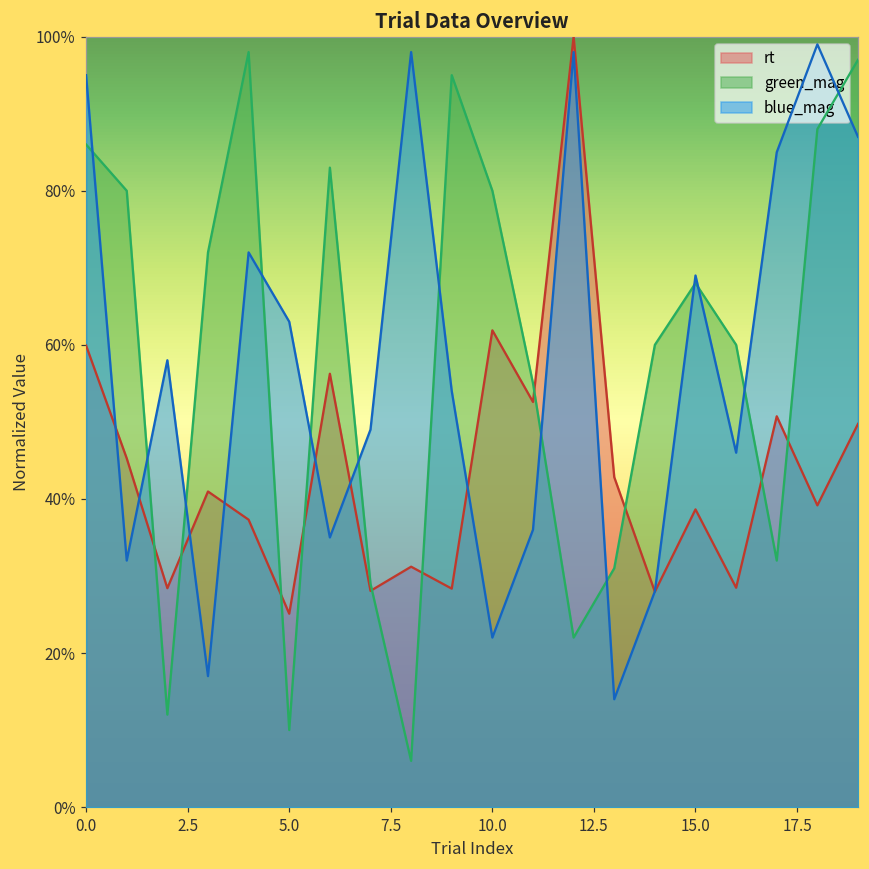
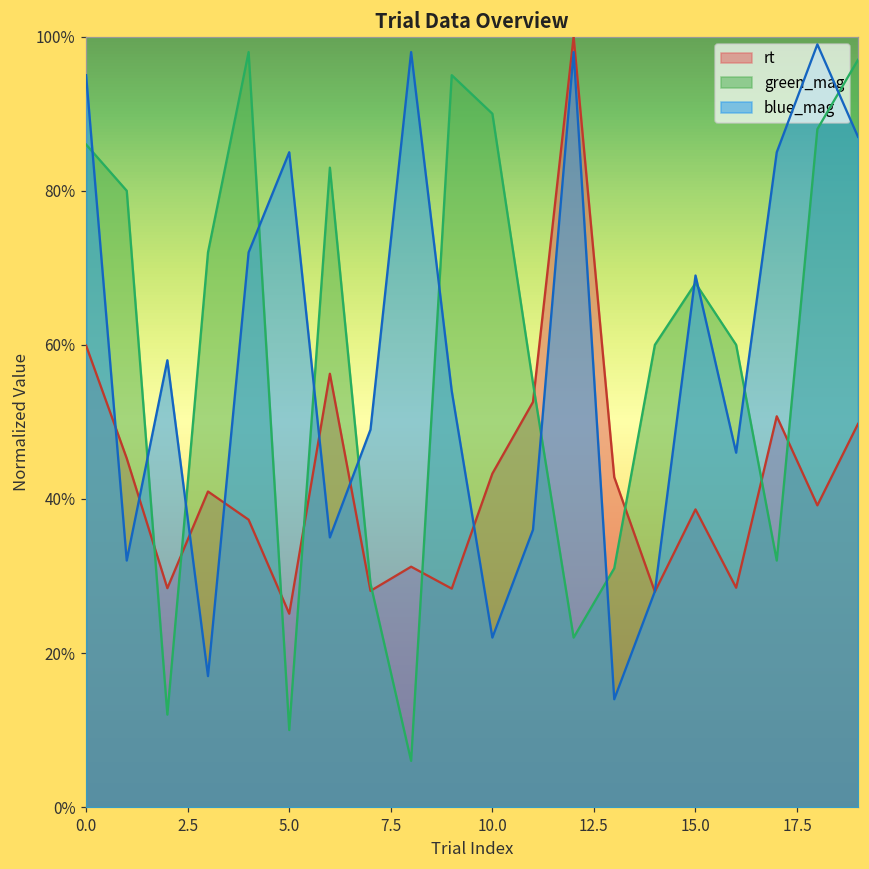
blue_mag, 5.0: 63% -> 85%
rt, 10.0: 62% -> 43%
green_mag, 10.0: 80% -> 90%
